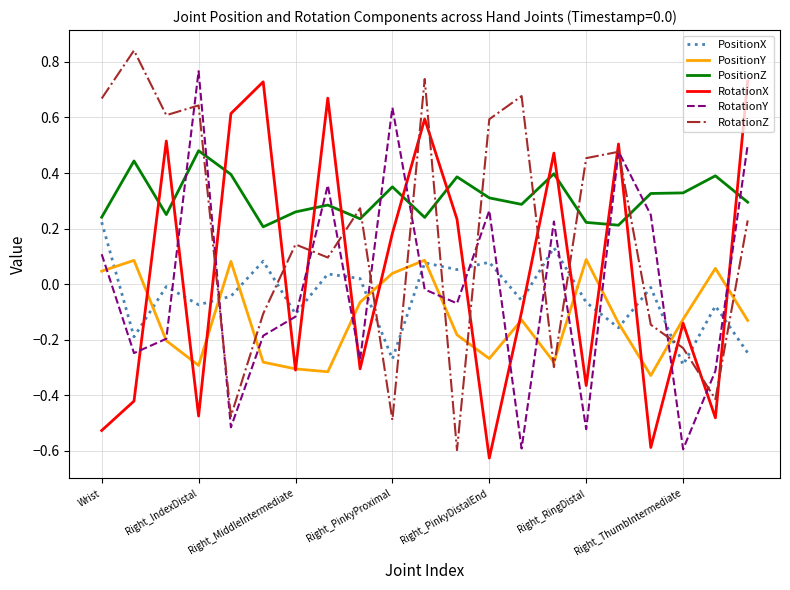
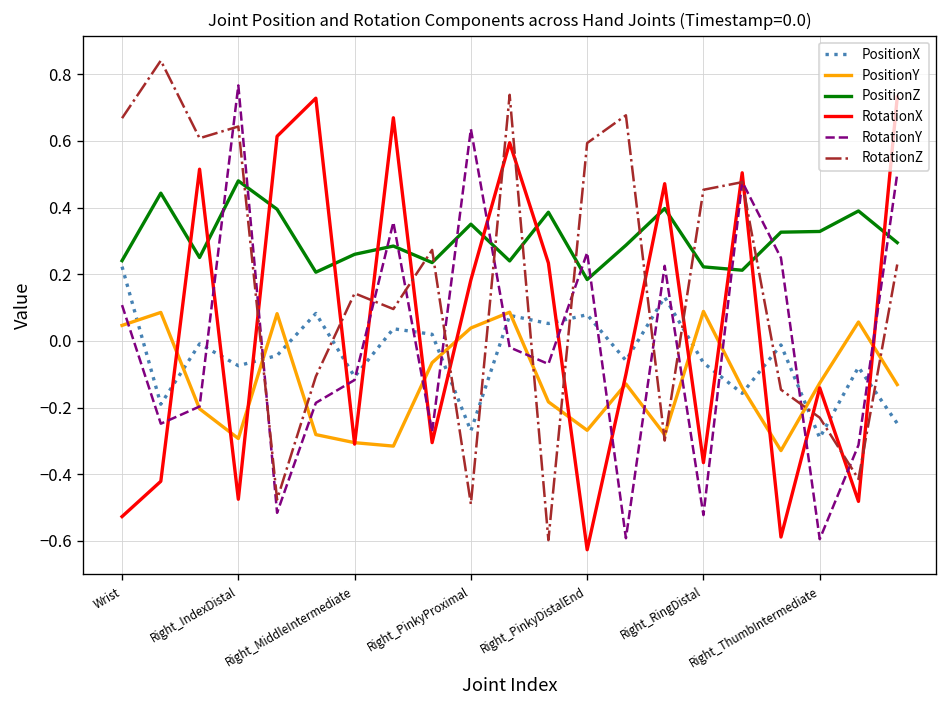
PositionZ, Right_PinkyDistalEnd: 0.31 -> 0.18
